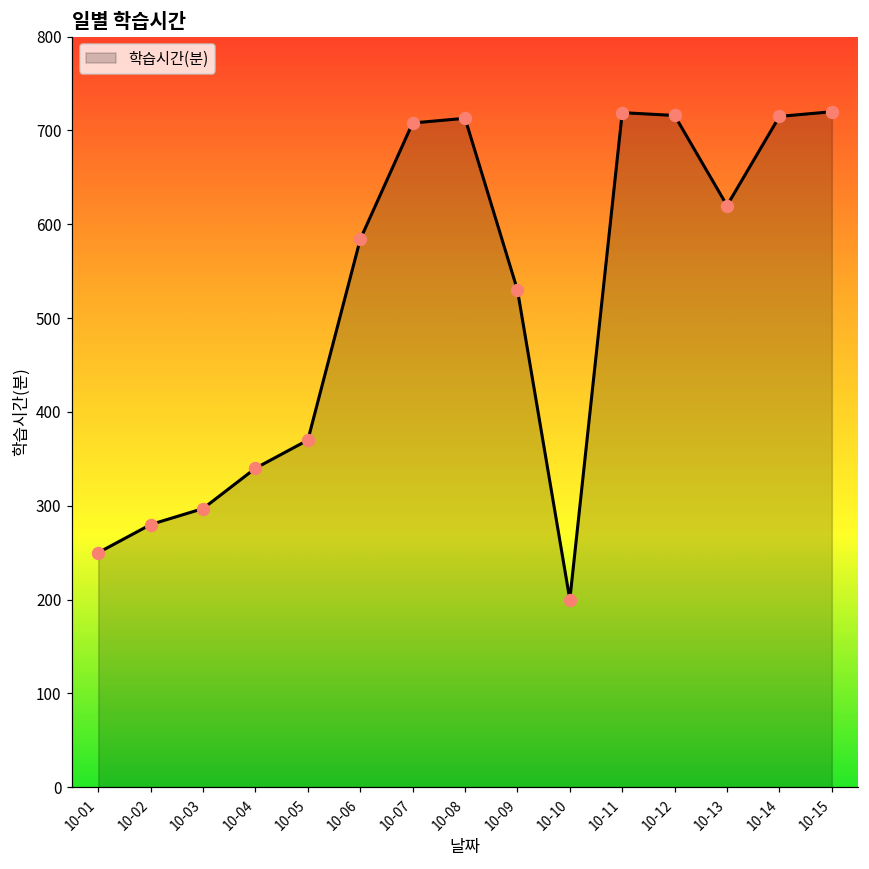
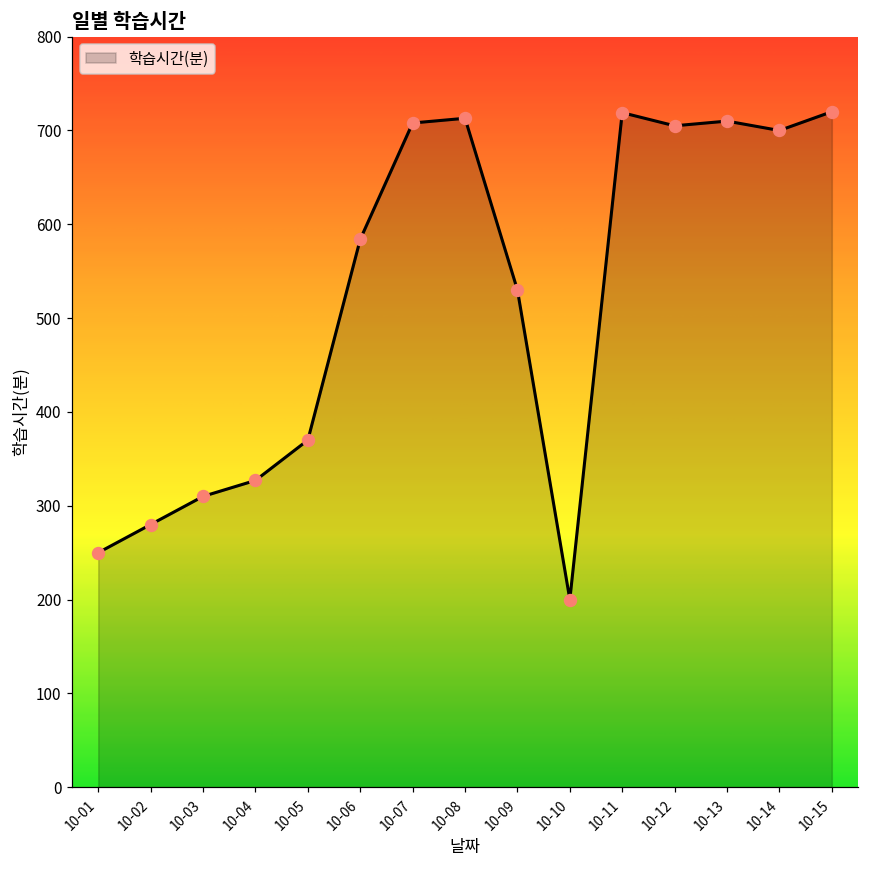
10-03: 300 -> 310
10-04: 340 -> 330
10-12: 720 -> 710
10-13: 620 -> 710
10-14: 720 -> 700
